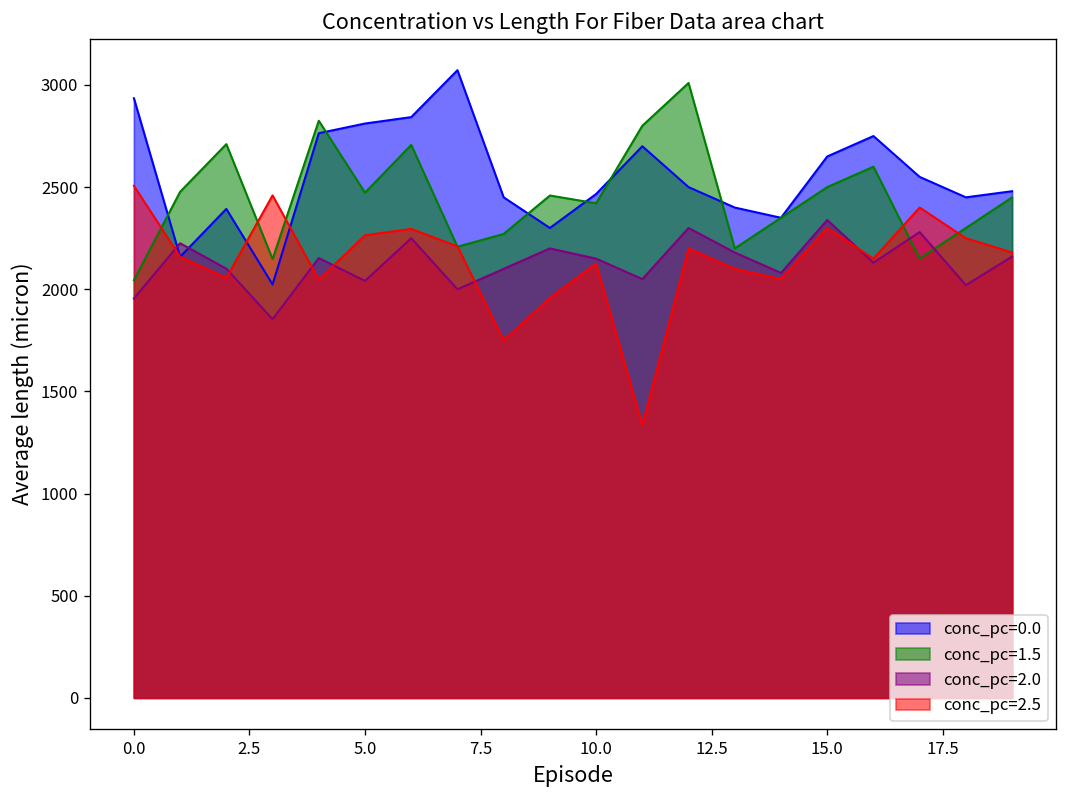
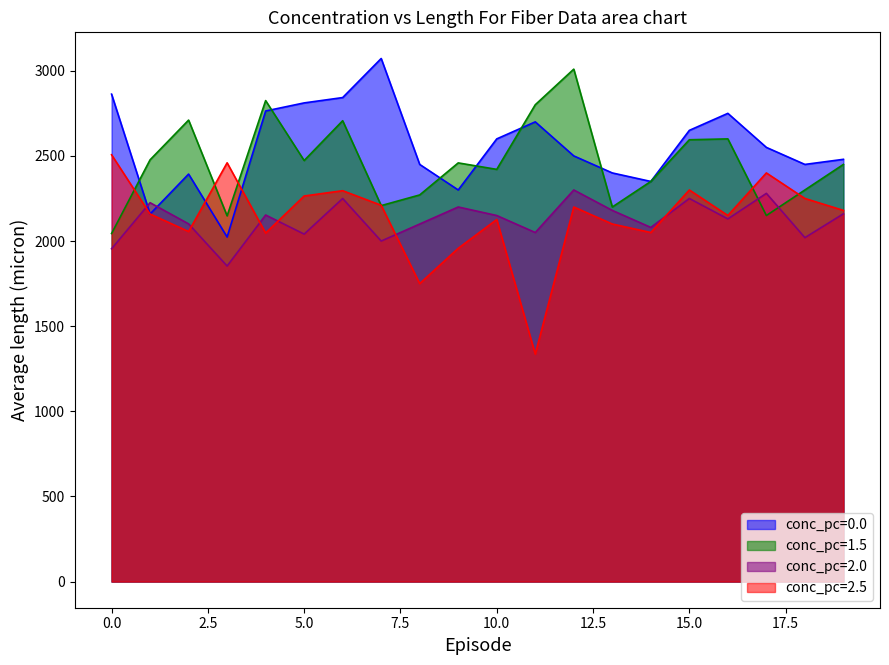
conc_pc=0.0, 0.0: 2940 -> 2860
conc_pc=0.0, 10.0: 2470 -> 2600
conc_pc=1.5, 15.0: 2500 -> 2590
conc_pc=2.0, 15.0: 2340 -> 2250
